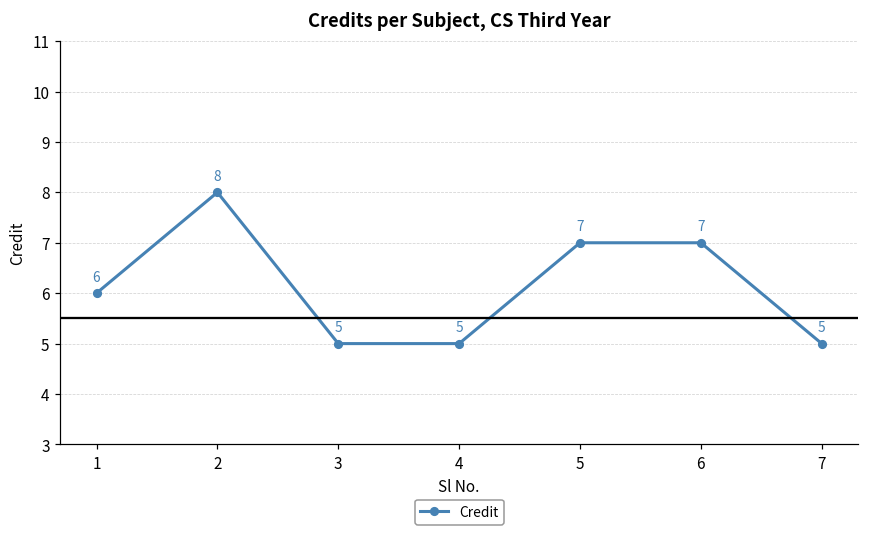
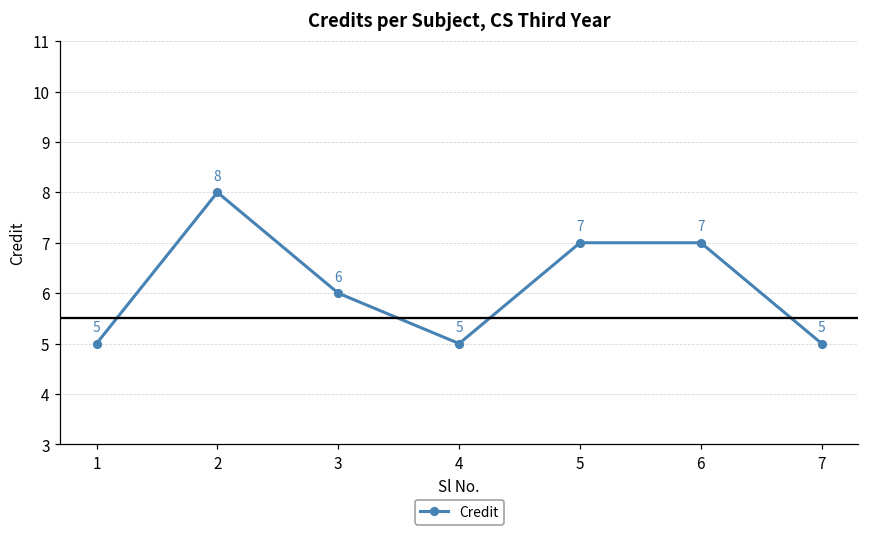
1: 6 -> 5
3: 5 -> 6
